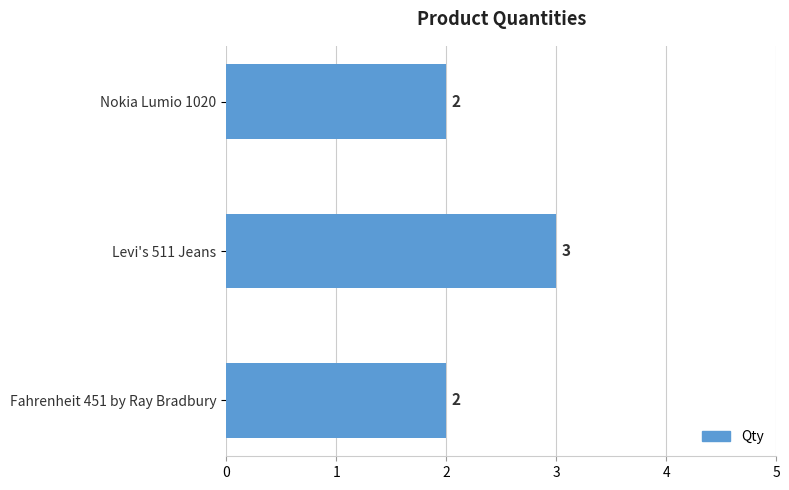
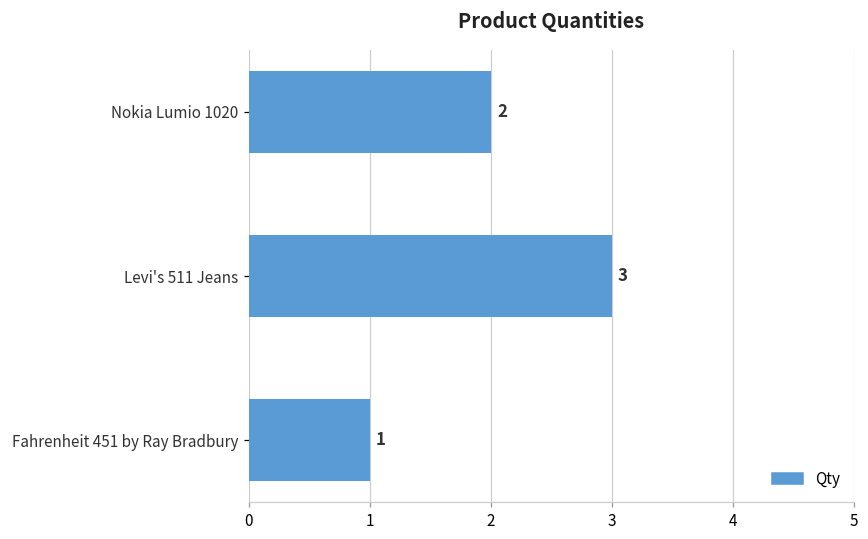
Fahrenheit 451 by Ray Bradbury: 2 -> 1
